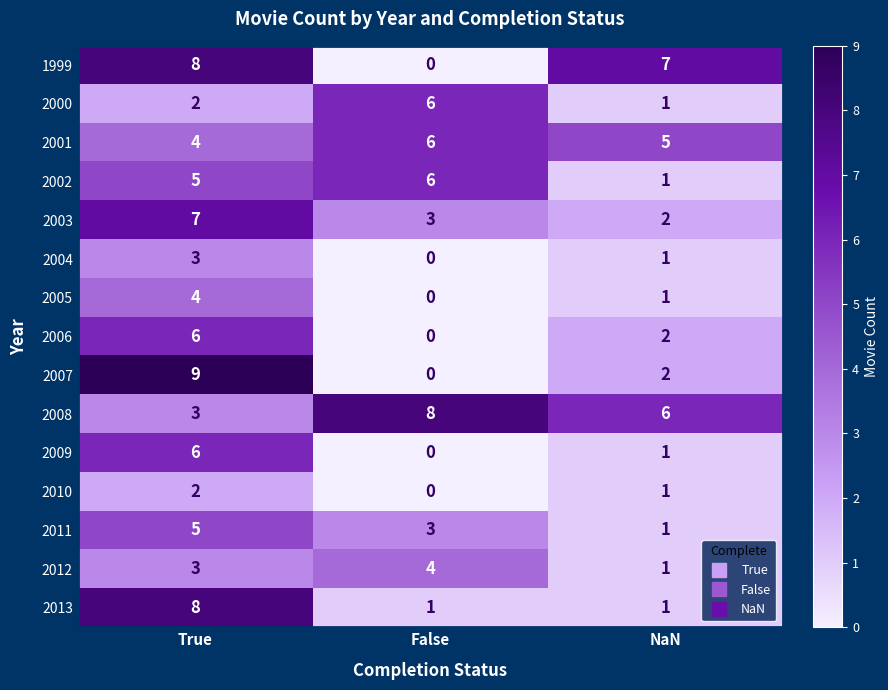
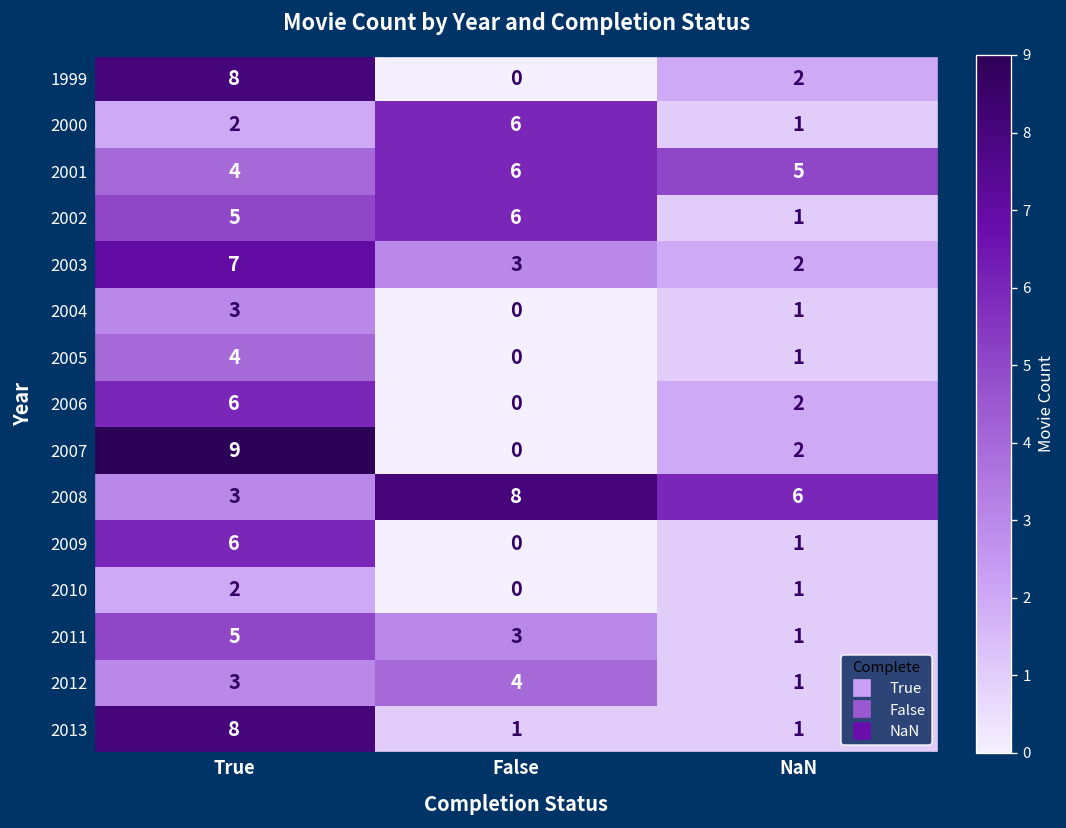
1999, NaN: 7 -> 2
